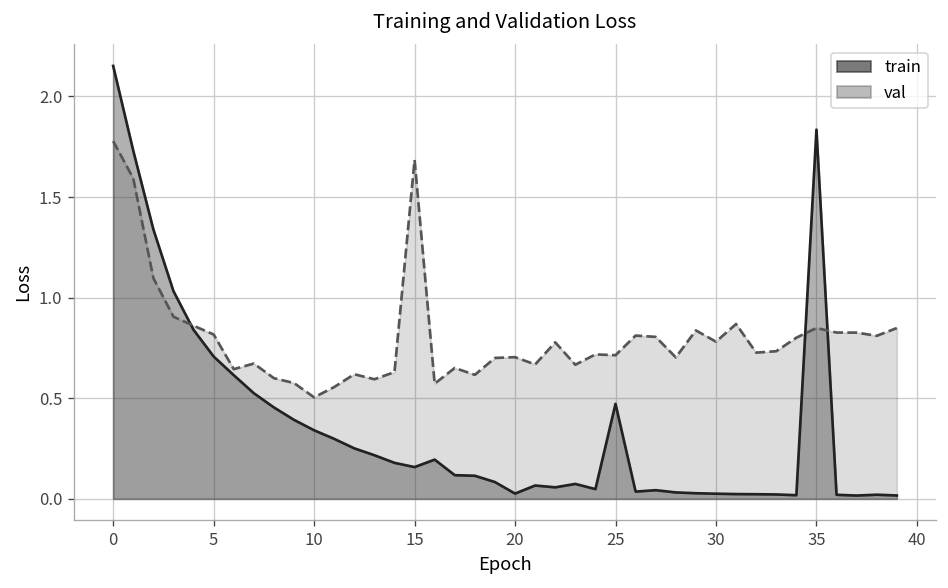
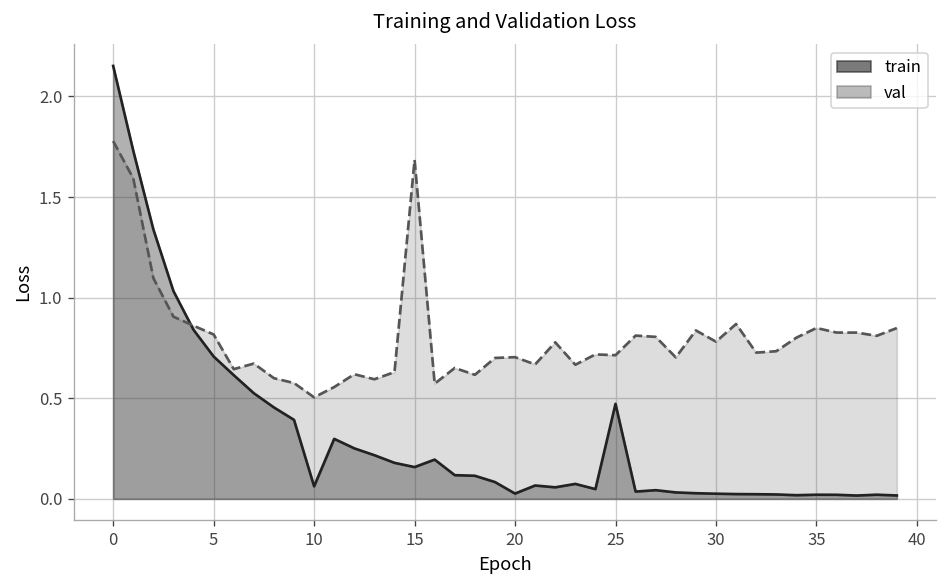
train, 10: 0.34 -> 0.06
train, 35: 1.84 -> 0.02
